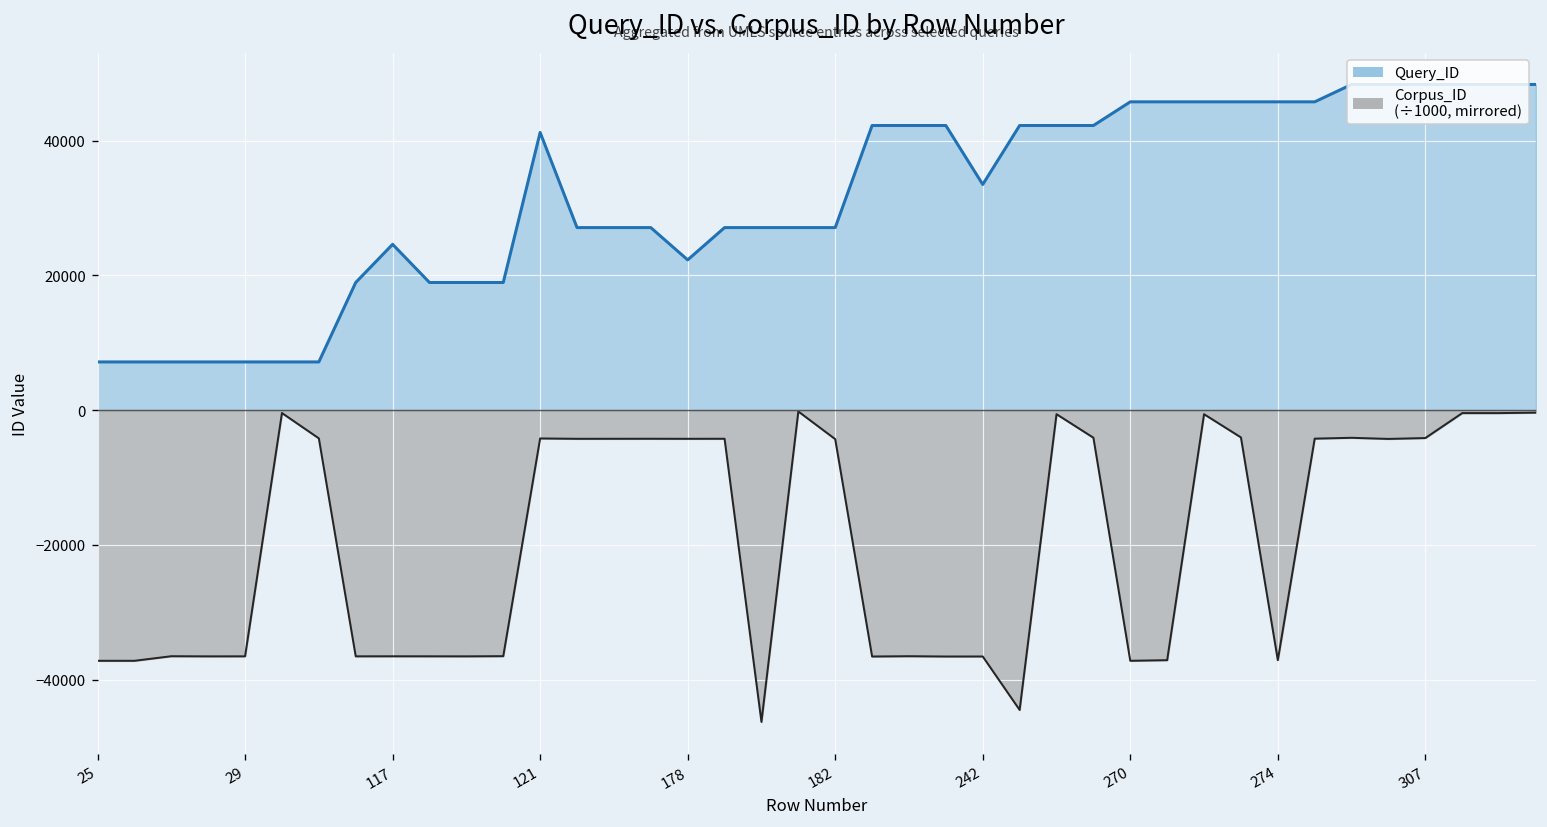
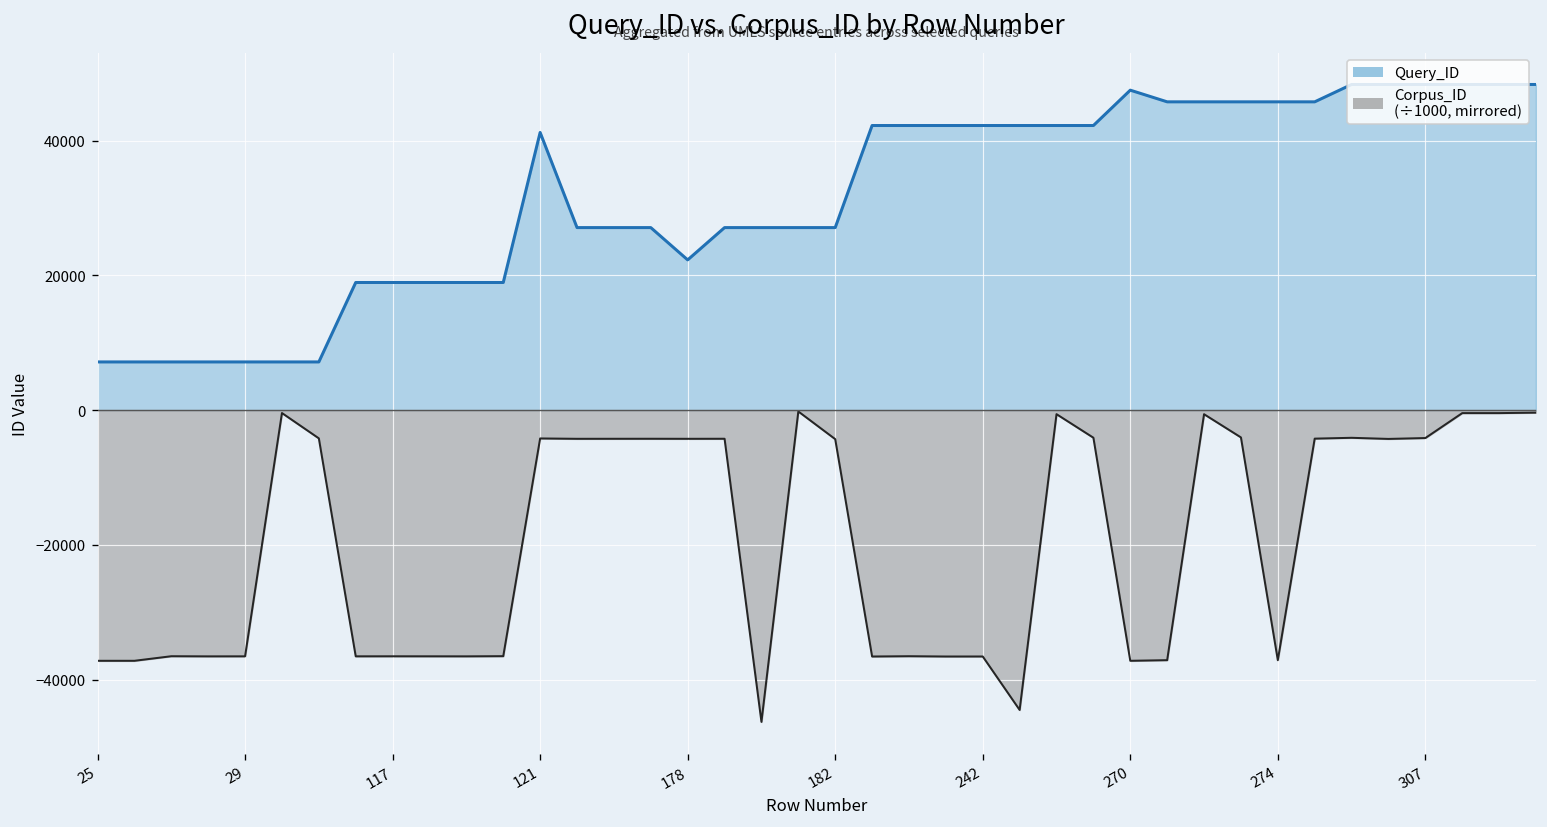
Query_ID, 117: 25000 -> 19000
Query_ID, 242: 33000 -> 42000
Query_ID, 270: 46000 -> 47000
